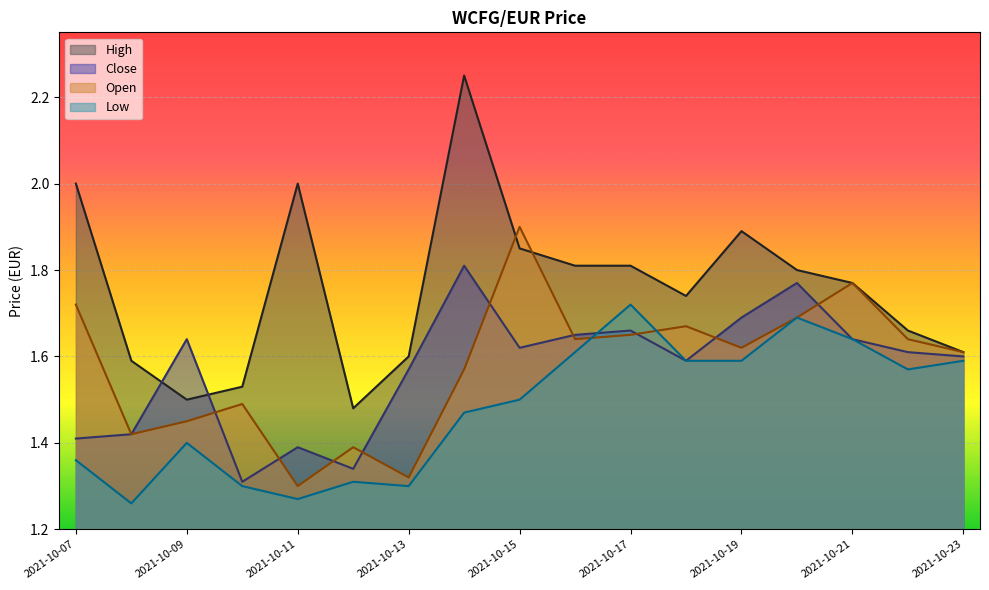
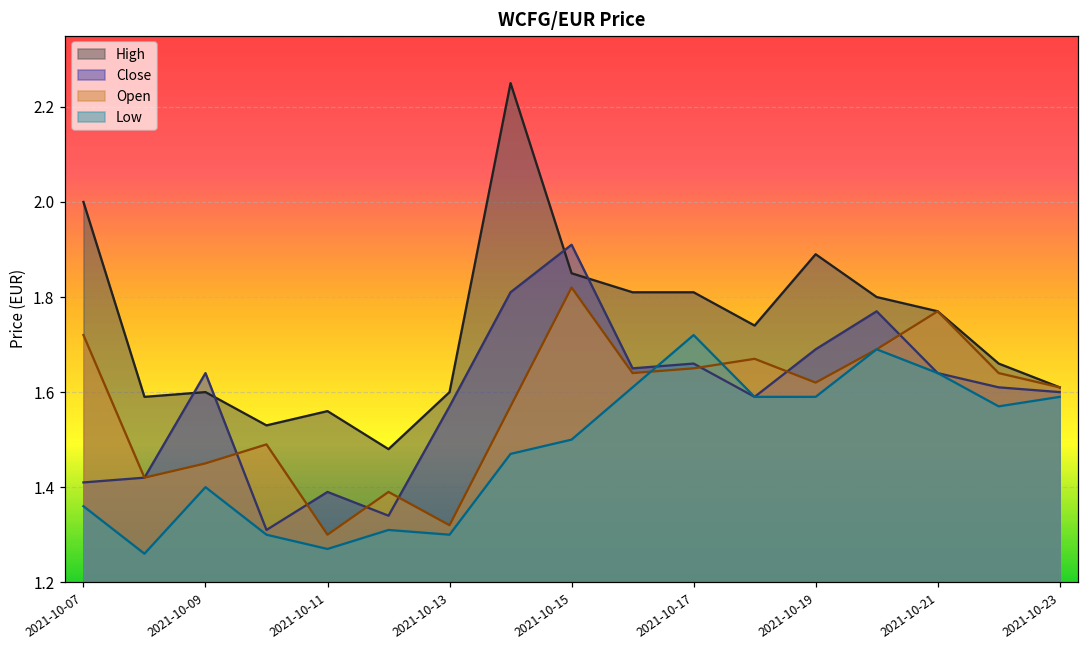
High, 2021-10-09: 1.5 -> 1.6
High, 2021-10-11: 2.00 -> 1.56
Close, 2021-10-15: 1.62 -> 1.91
Open, 2021-10-15: 1.90 -> 1.82
